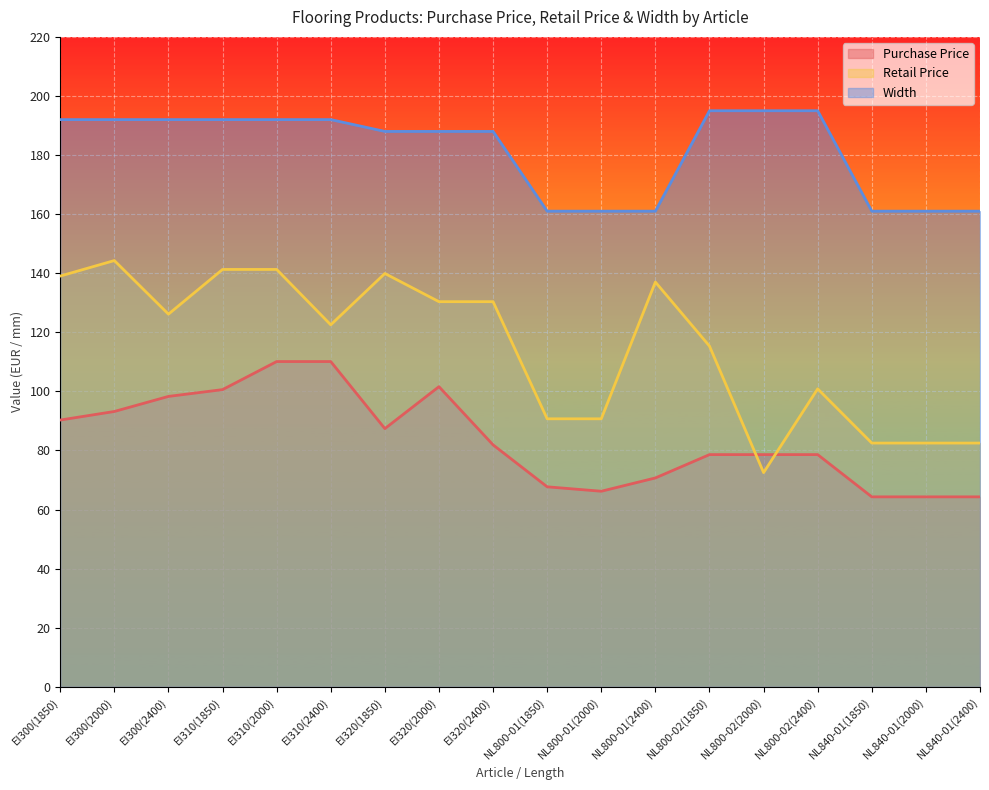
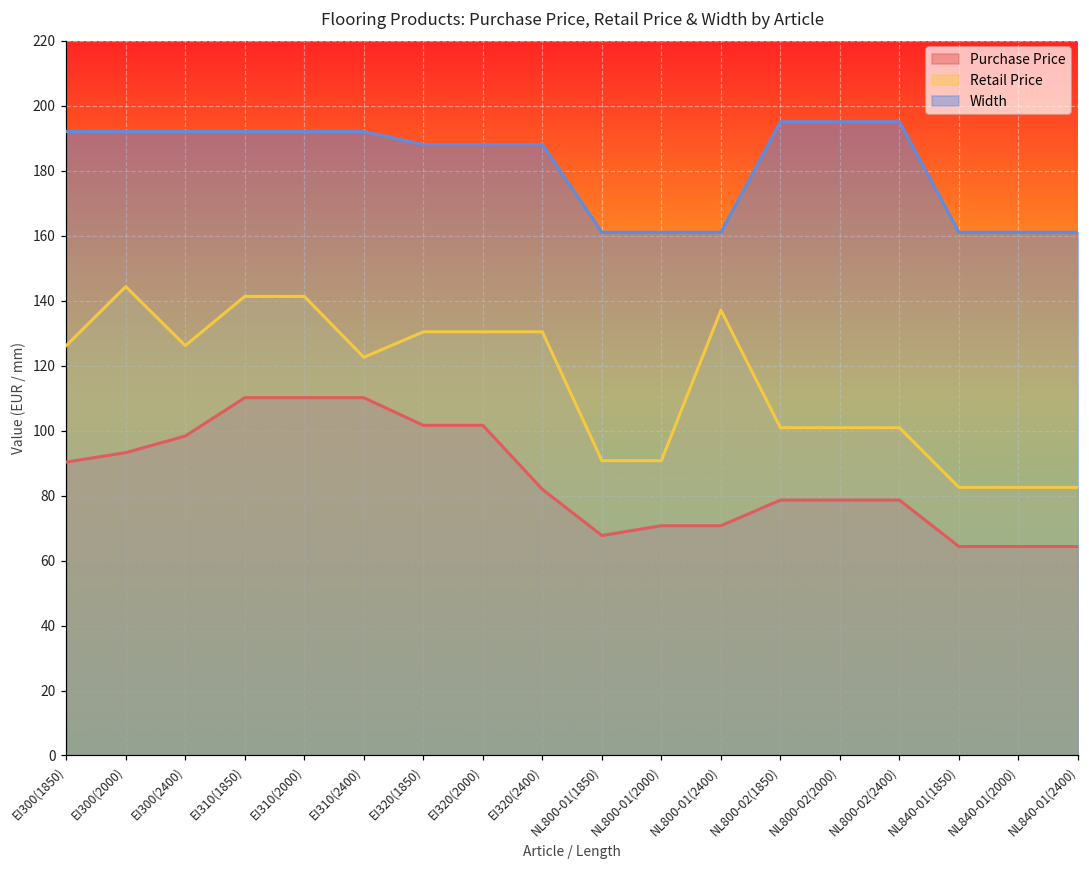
Retail Price, EI300(1850): 139 -> 126
Purchase Price, EI310(1850): 101 -> 110
Purchase Price, EI320(1850): 87 -> 102
Retail Price, EI320(1850): 140 -> 130
Purchase Price, NL800-01(2000): 66 -> 71
Retail Price, NL800-02(1850): 115 -> 101
Retail Price, NL800-02(2000): 73 -> 101
